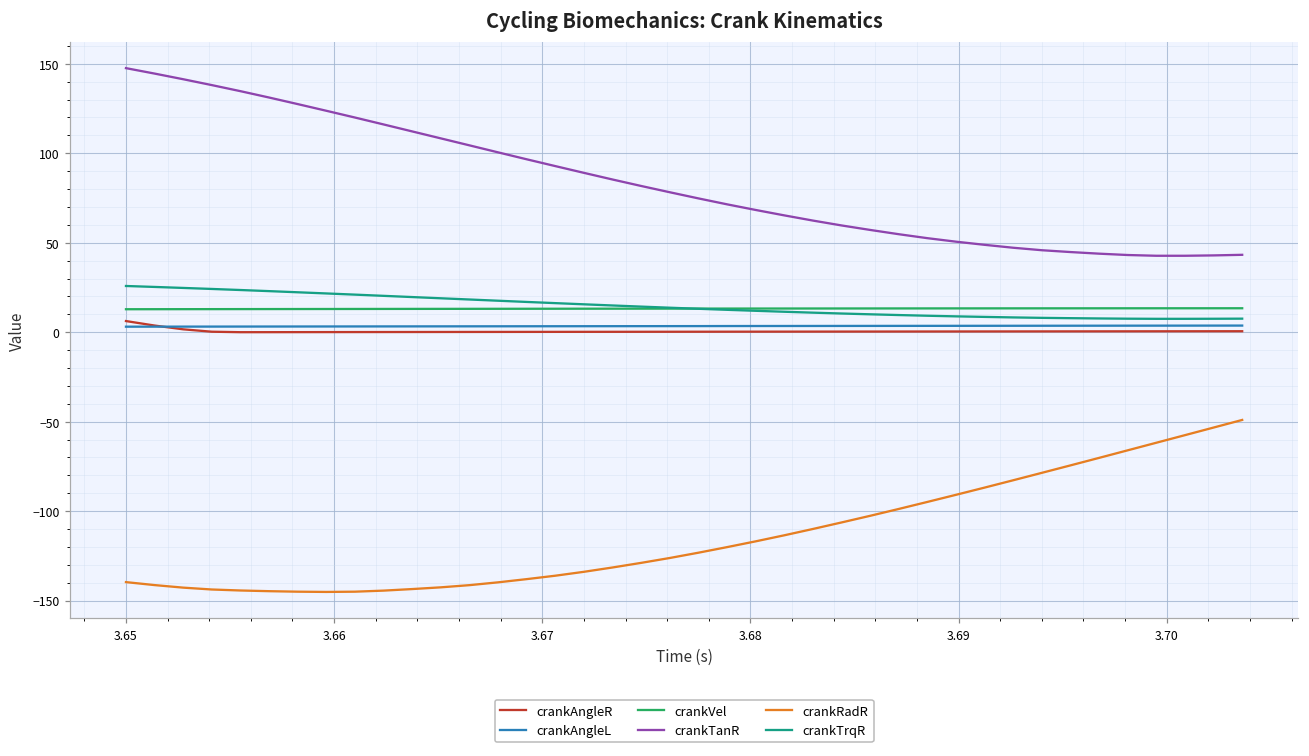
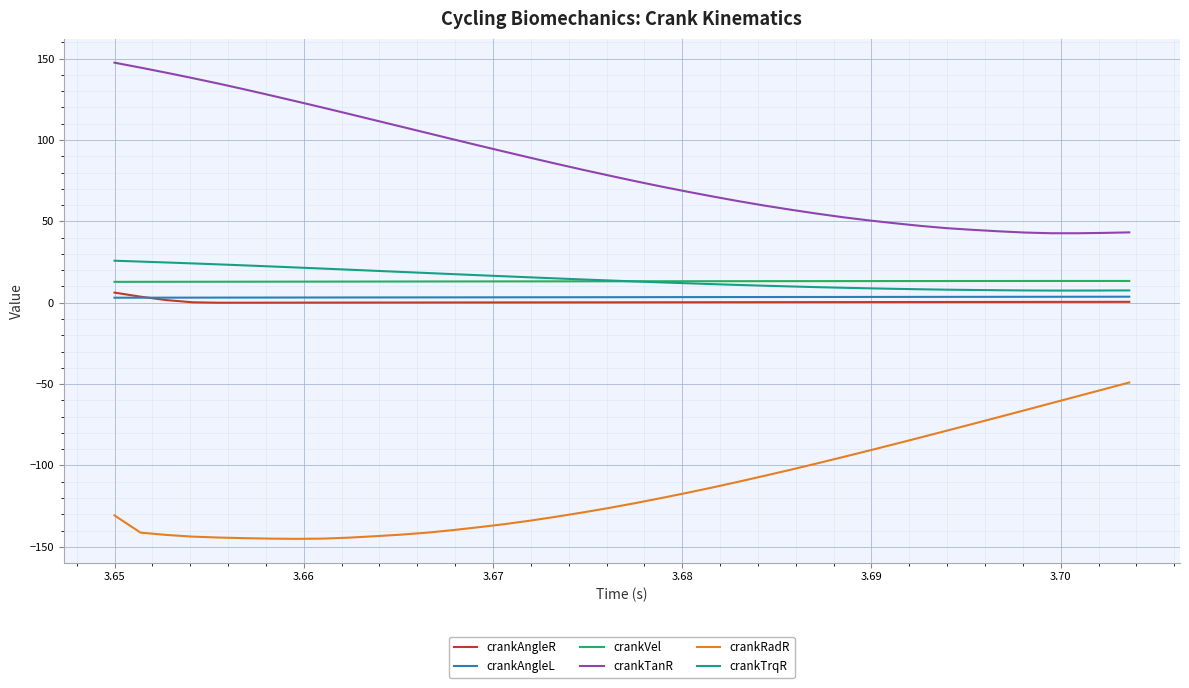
crankRadR, 3.65: -140 -> -131
